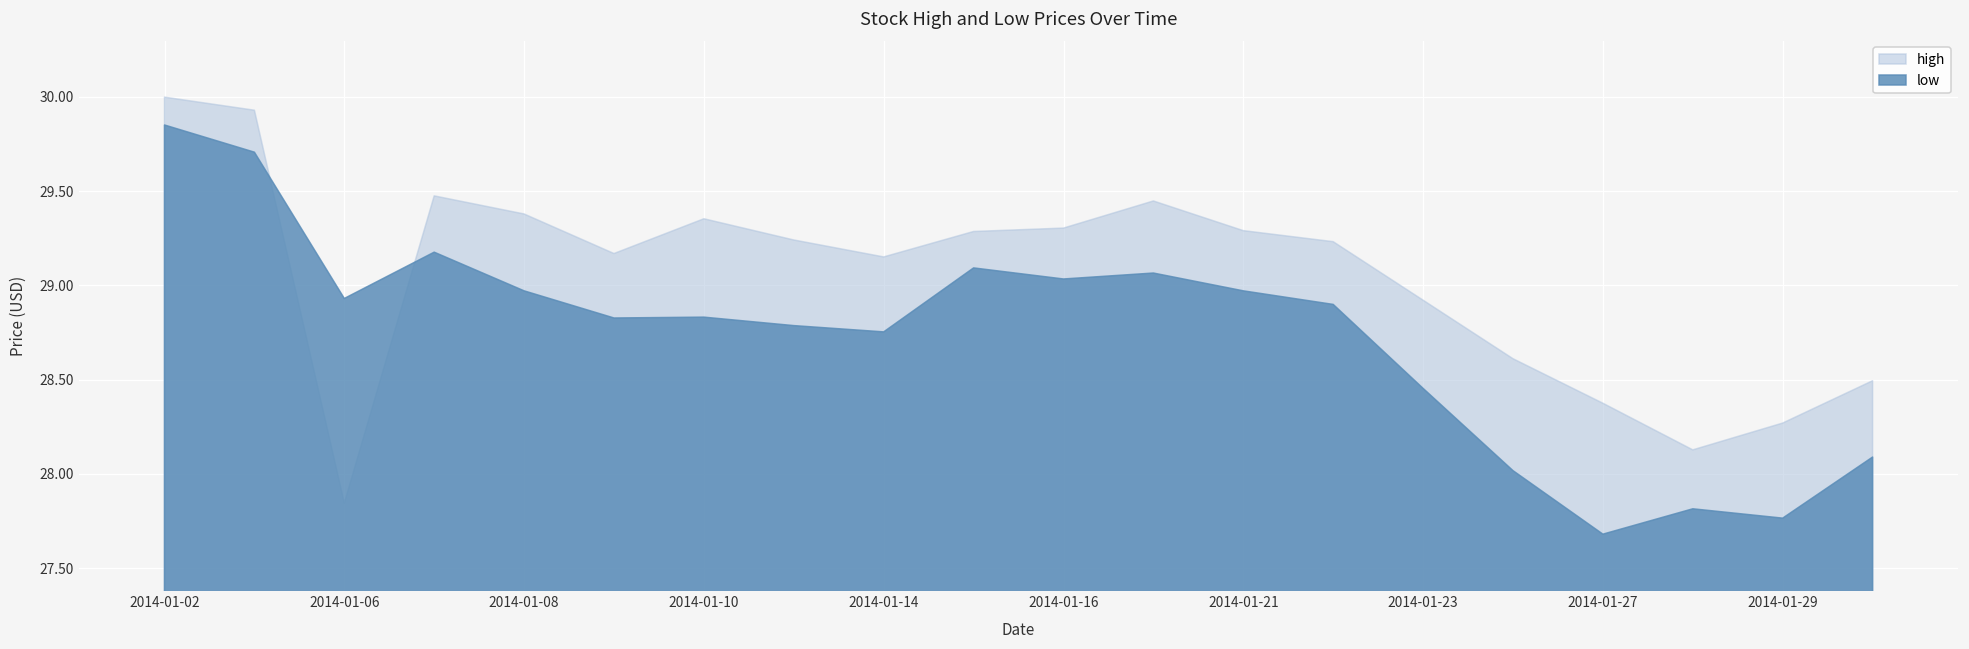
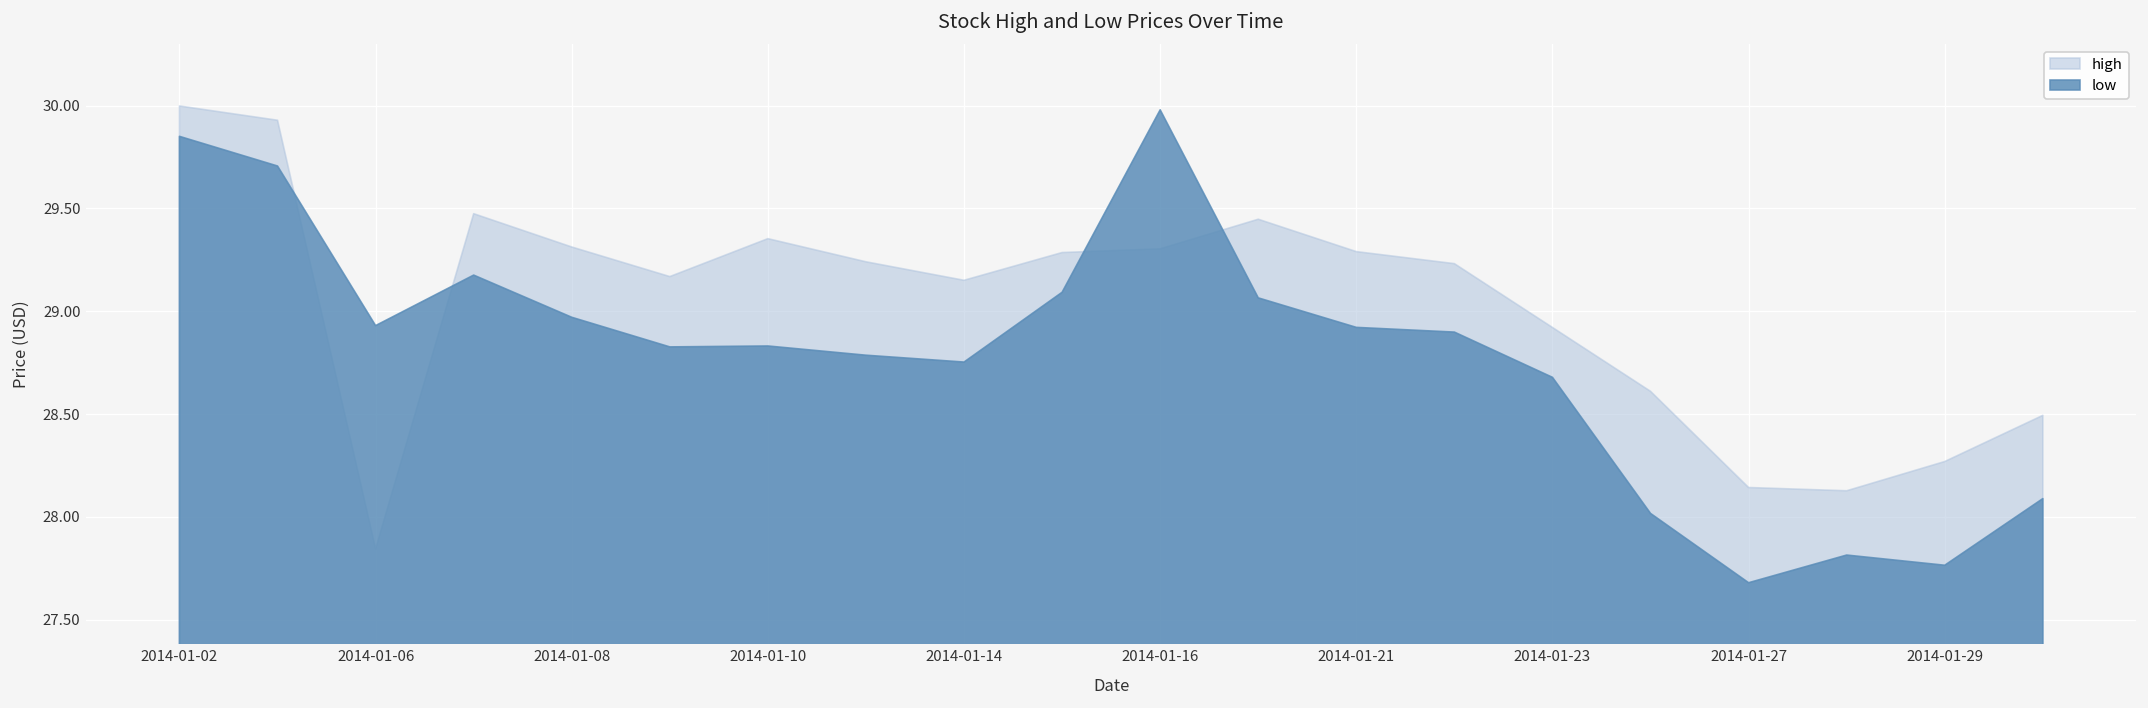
high, 2014-01-08: 29.38 -> 29.31
low, 2014-01-16: 29.03 -> 29.98
low, 2014-01-21: 28.97 -> 28.92
low, 2014-01-23: 28.45 -> 28.68
high, 2014-01-27: 28.37 -> 28.14
